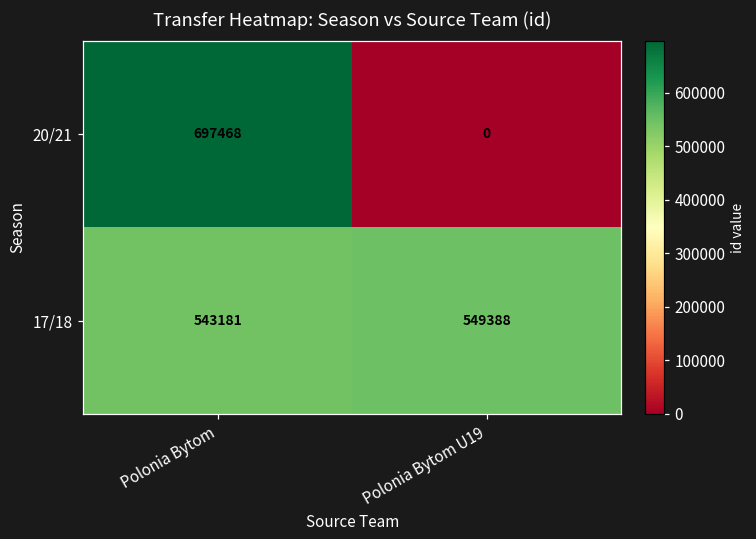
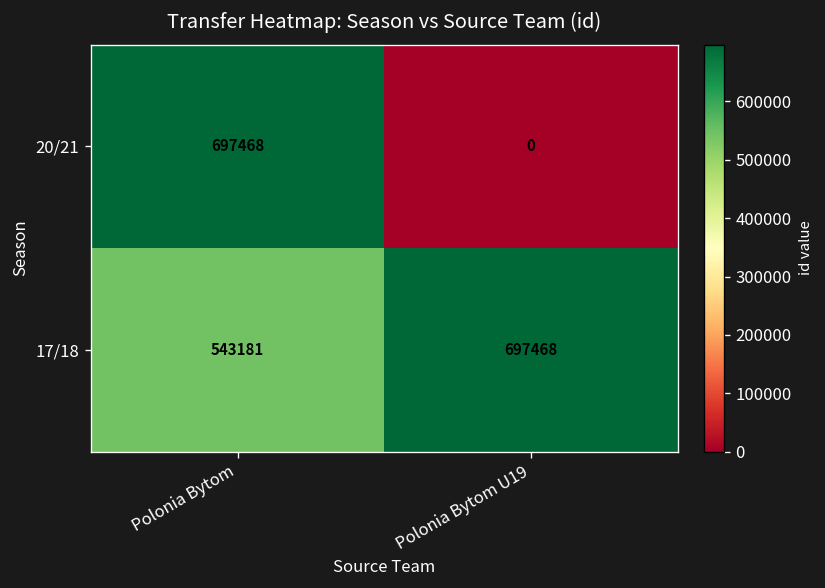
17/18, Polonia Bytom U19: 549388 -> 697468
